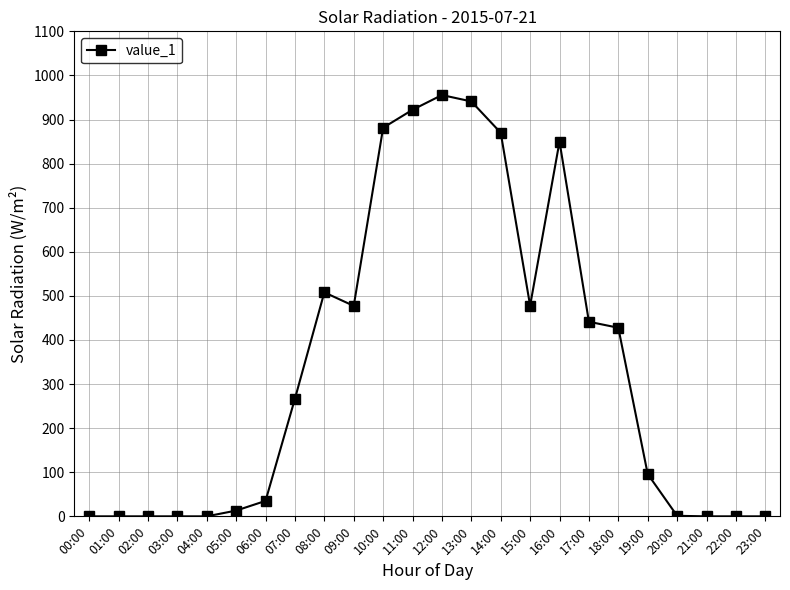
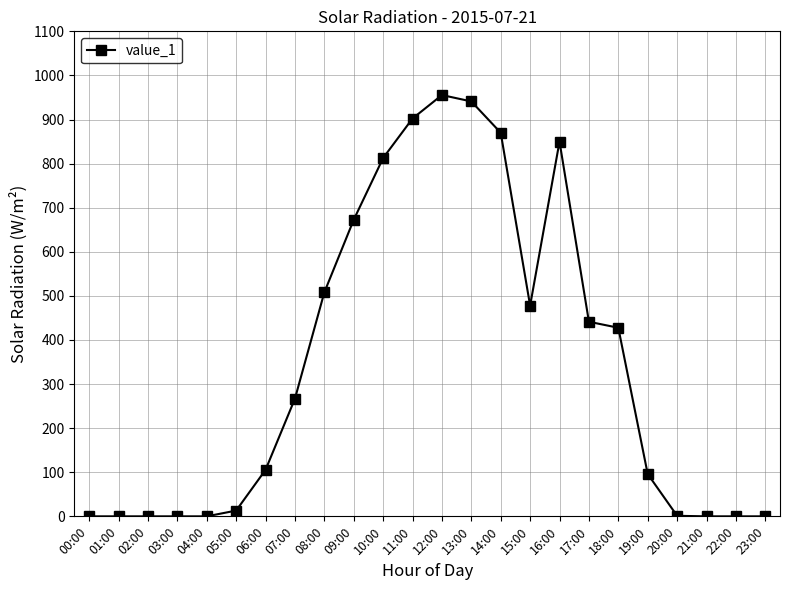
06:00: 40 -> 110
09:00: 480 -> 670
10:00: 880 -> 810
11:00: 920 -> 900
